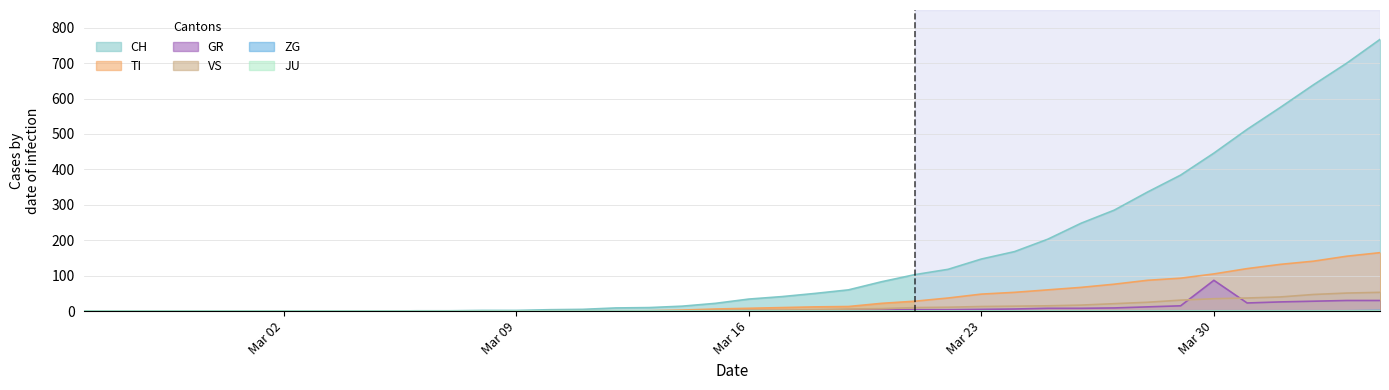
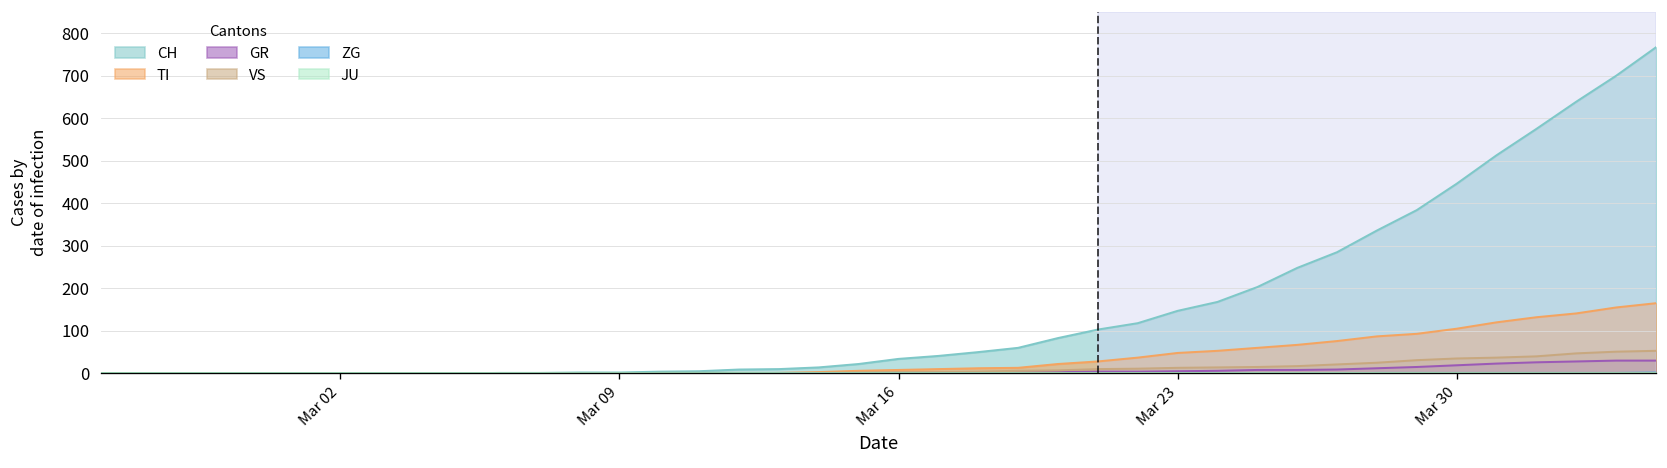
GR, Mar 30: 90 -> 20
